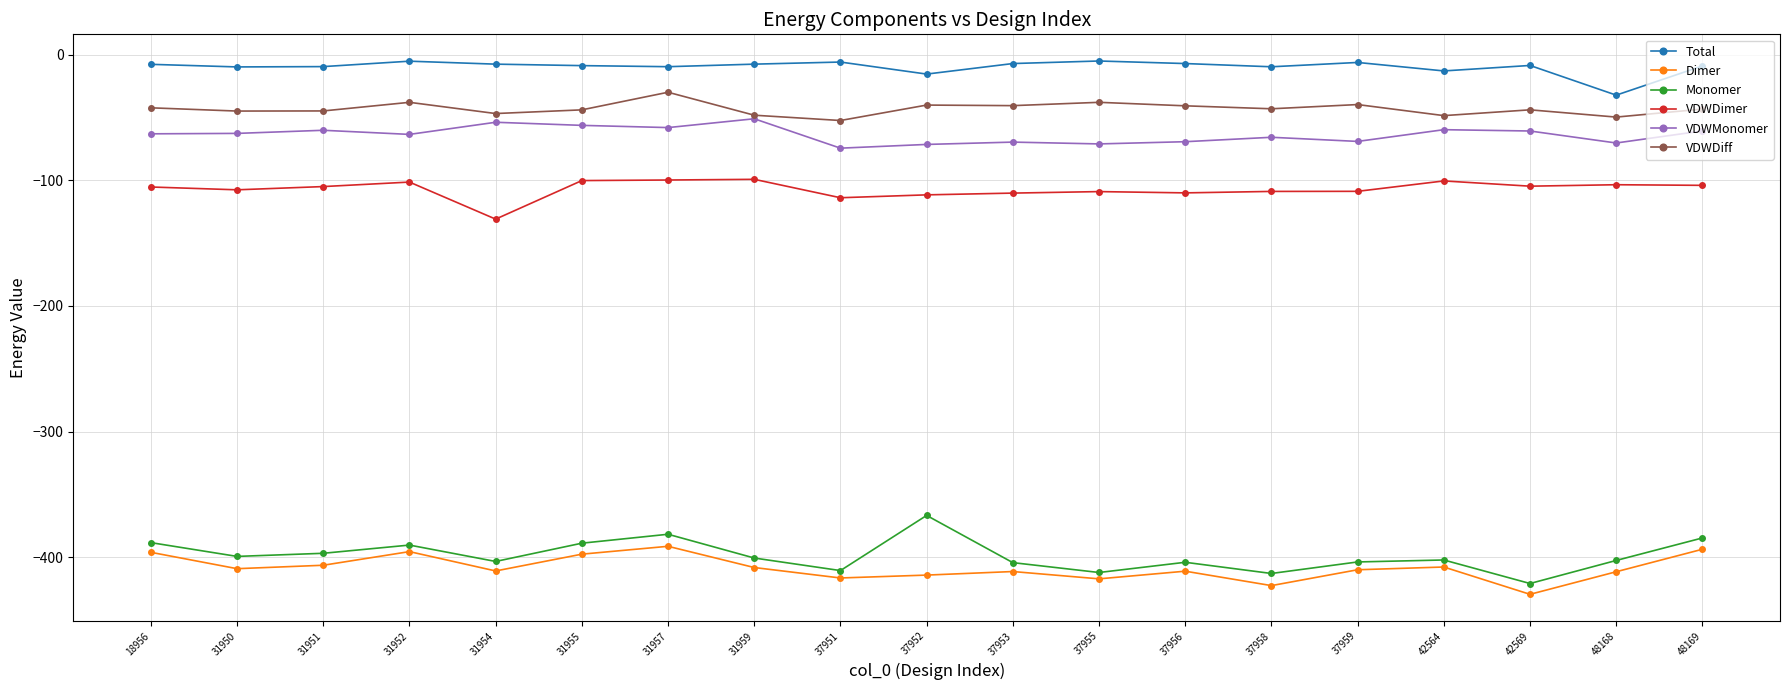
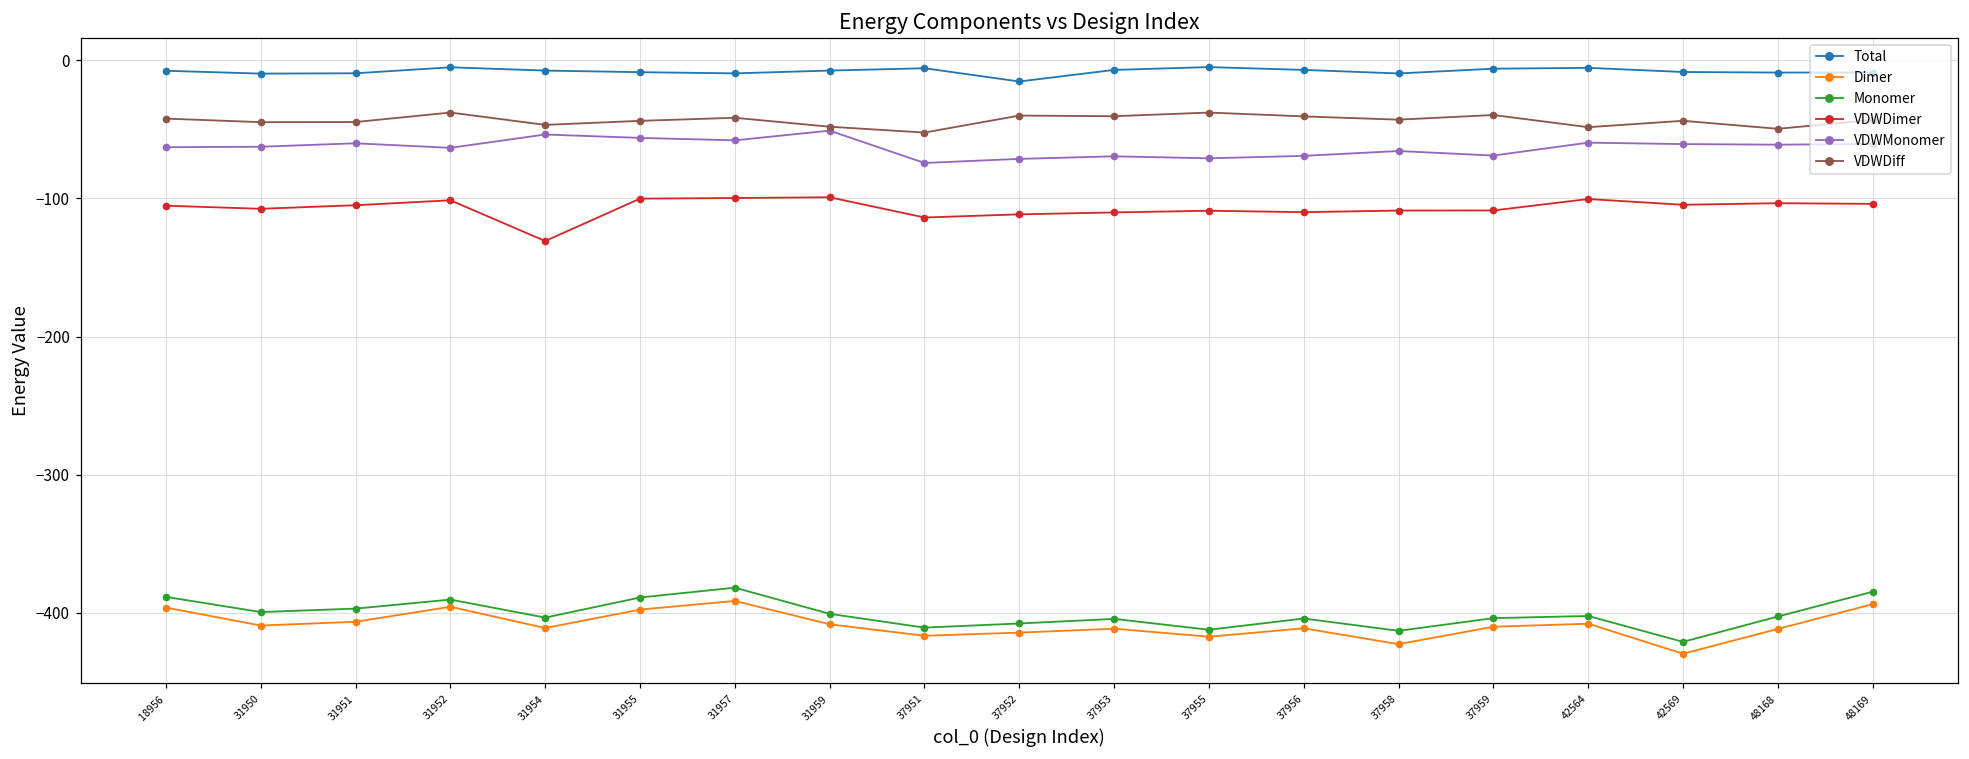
VDWDiff, 31957: -30 -> -42
Monomer, 37952: -367 -> -408
Total, 42564: -13 -> -6
Total, 48168: -32 -> -9
VDWMonomer, 48168: -70 -> -61
